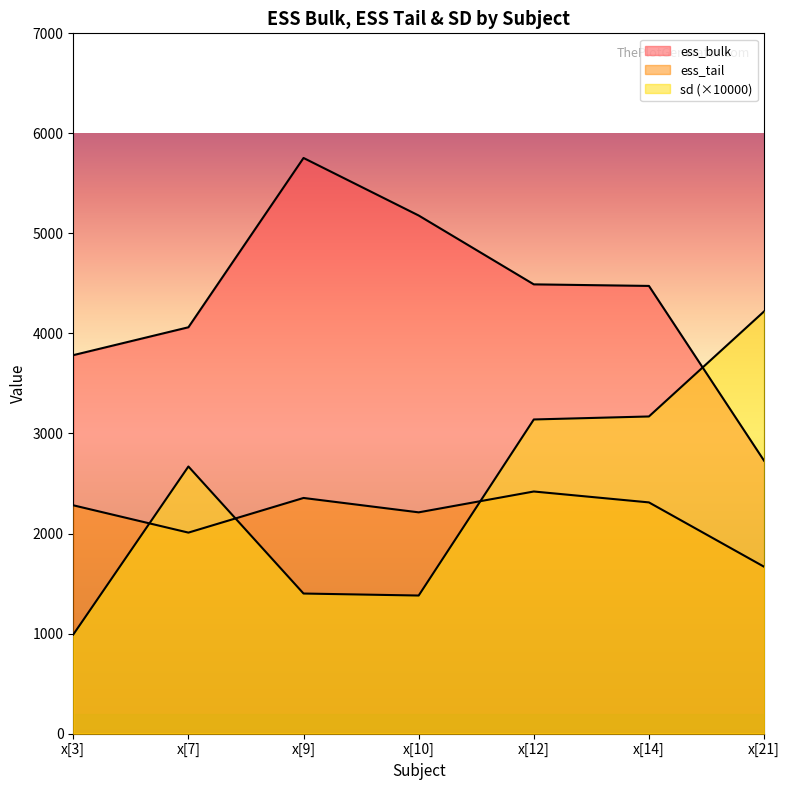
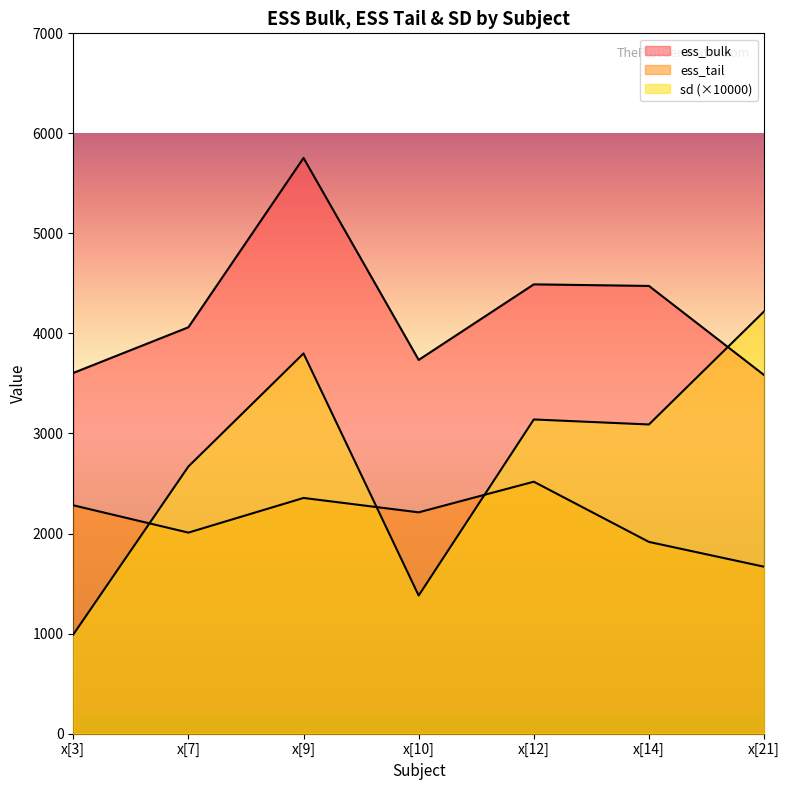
ess_bulk, x[3]: 3780 -> 3610
sd (×10000), x[9]: 1400 -> 3800
ess_bulk, x[10]: 5180 -> 3740
ess_tail, x[12]: 2420 -> 2520
ess_tail, x[14]: 2310 -> 1920
sd (×10000), x[14]: 3170 -> 3090
ess_bulk, x[21]: 2730 -> 3580
